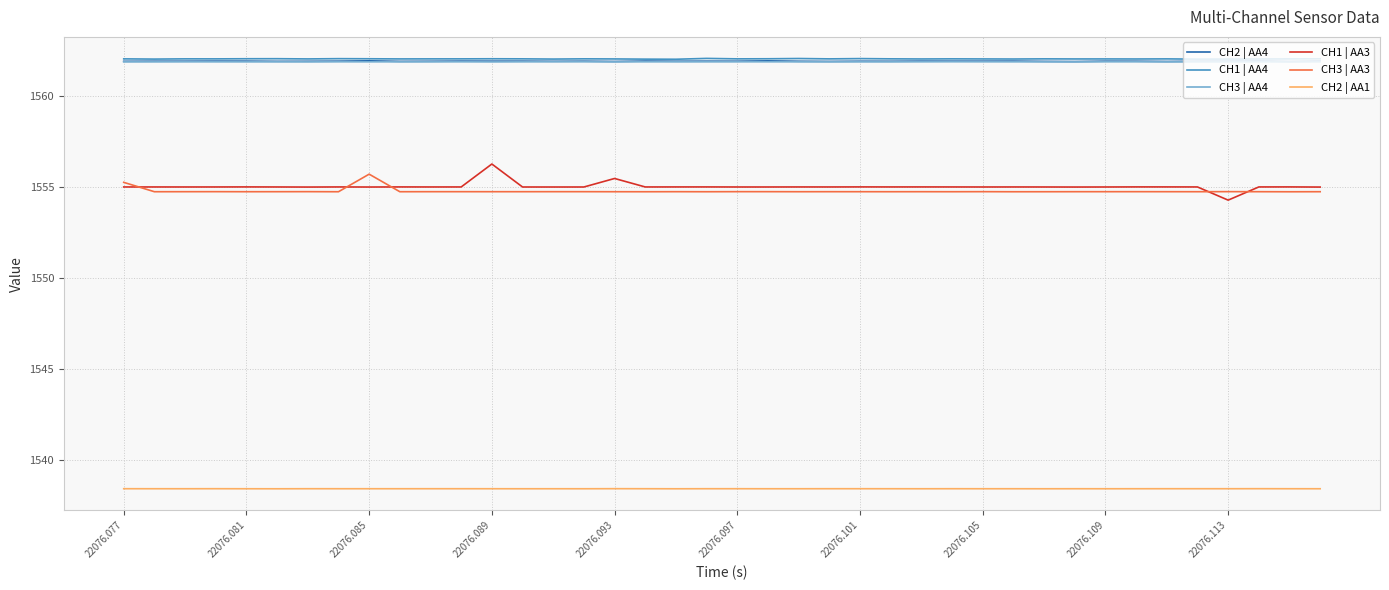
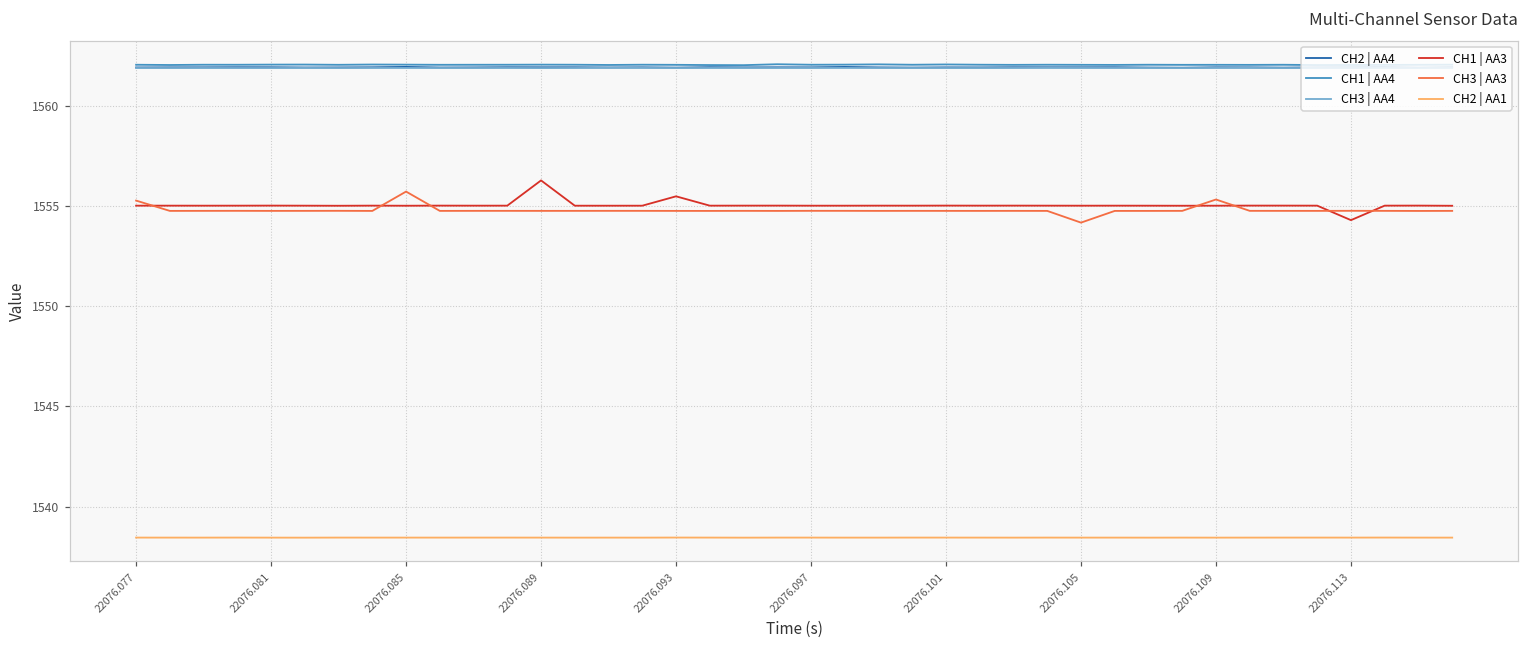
CH3 | AA3, 22076.105: 1554.8 -> 1554.2
CH3 | AA3, 22076.109: 1554.7 -> 1555.3
